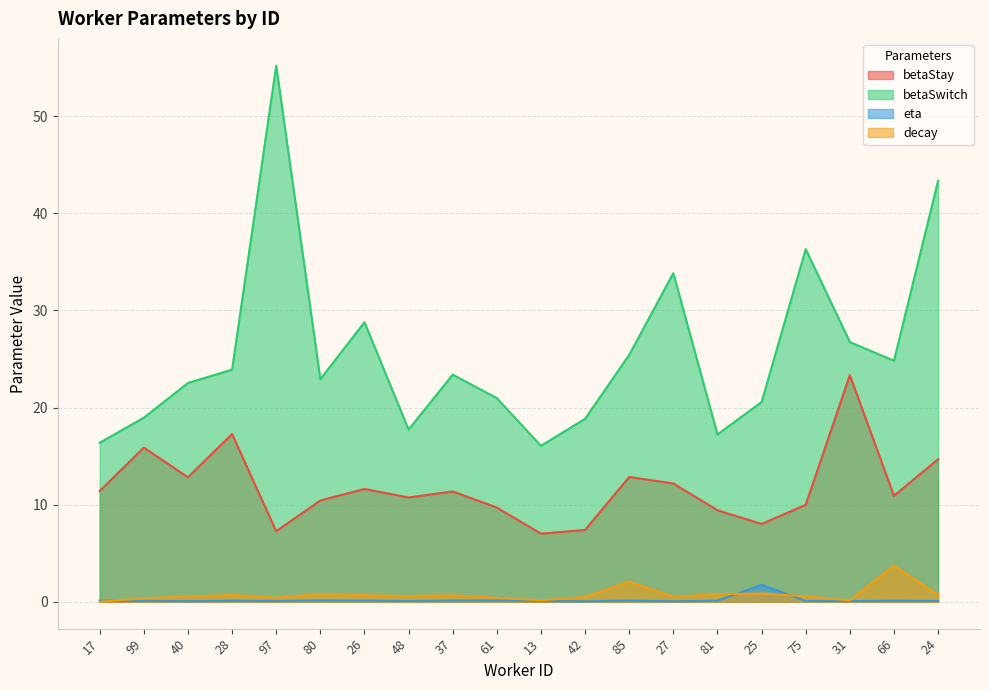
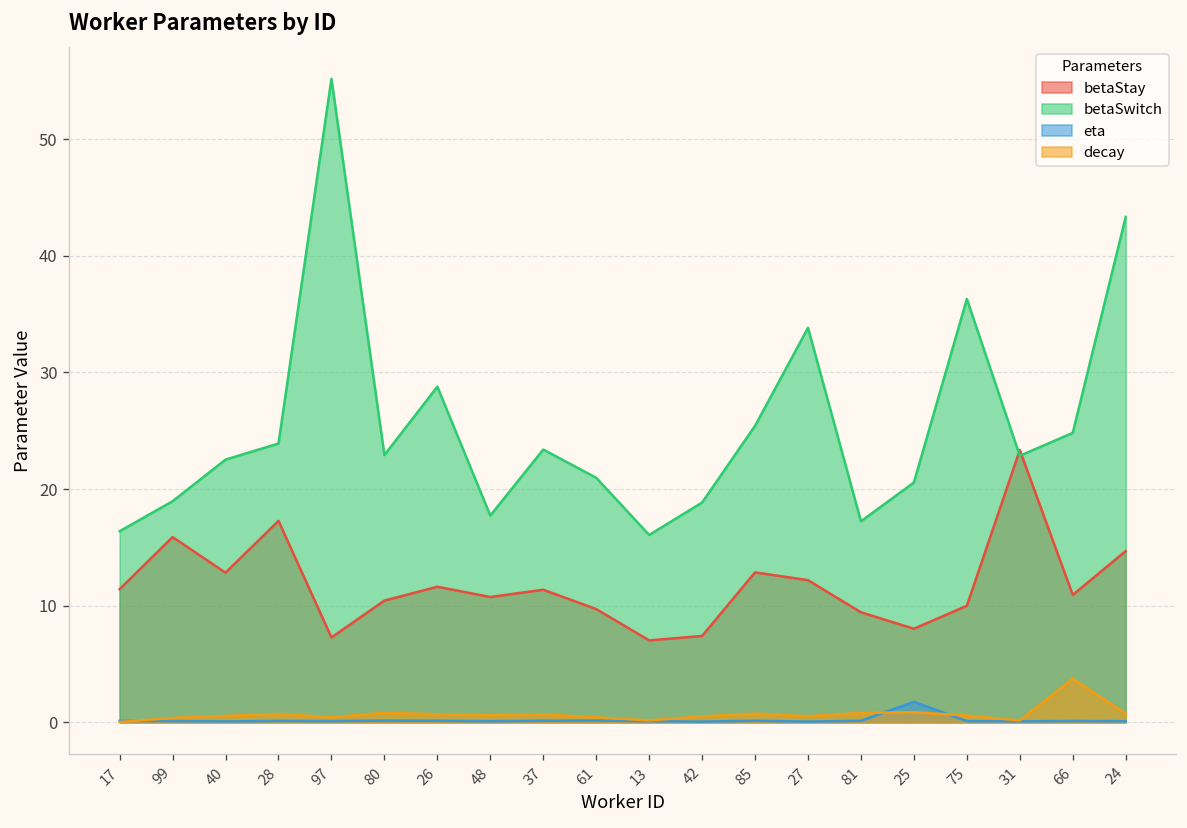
decay, 85: 2 -> 1
betaSwitch, 31: 27 -> 23
